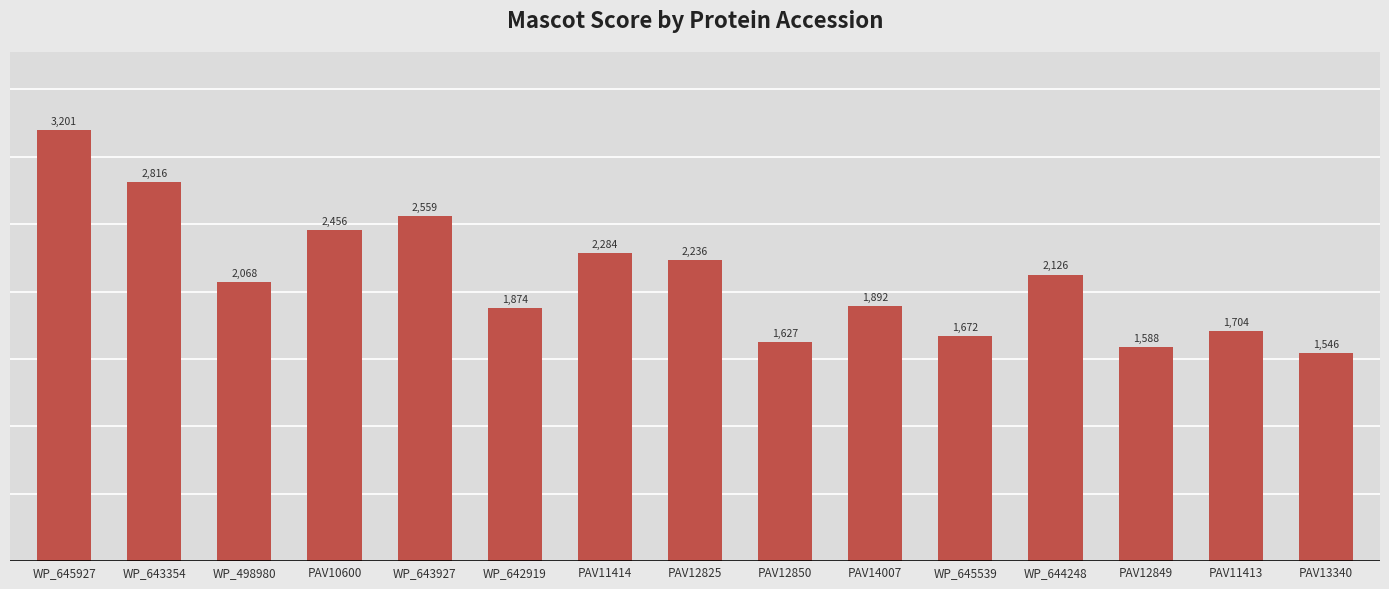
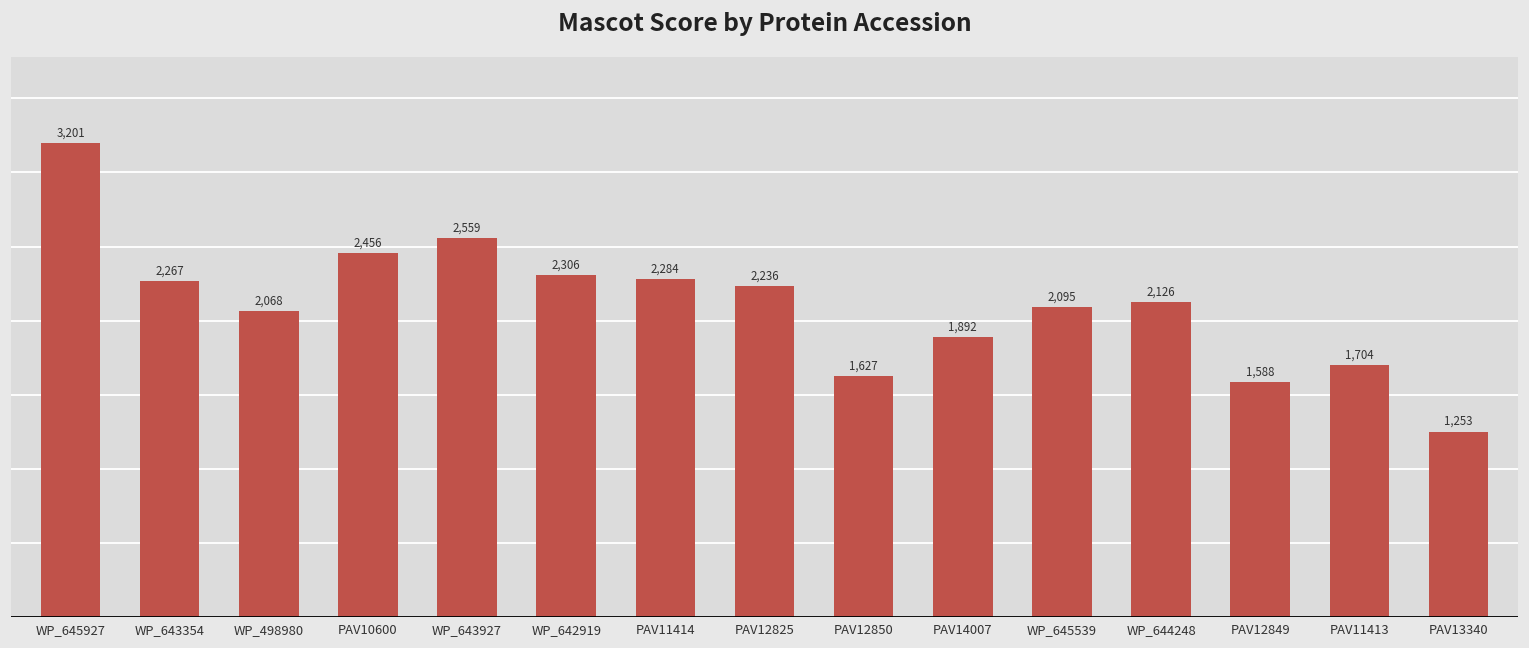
WP_643354: 2,816 -> 2,267
WP_642919: 1,874 -> 2,306
WP_645539: 1,672 -> 2,095
PAV13340: 1,546 -> 1,253
